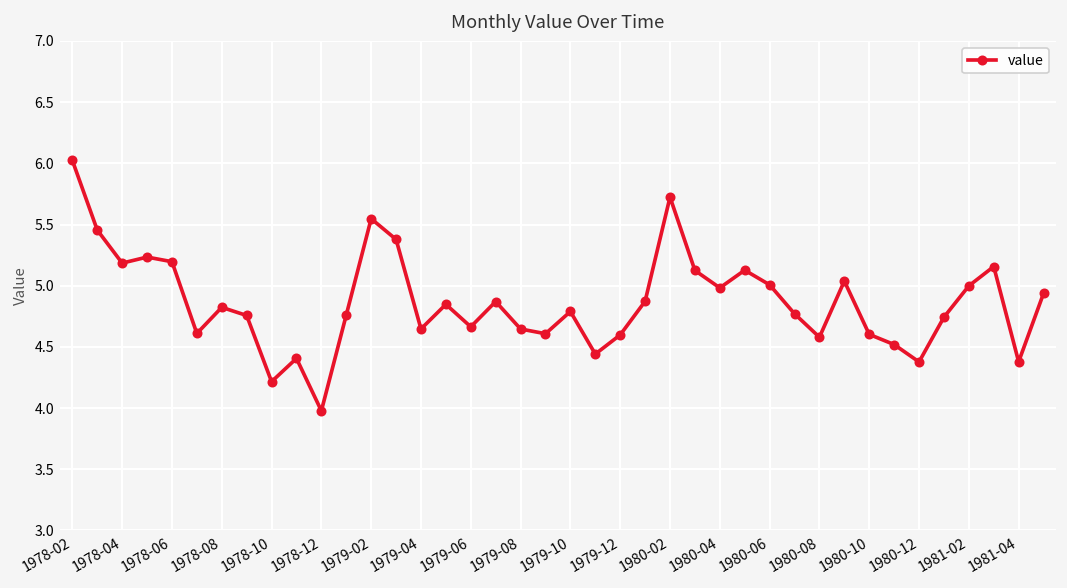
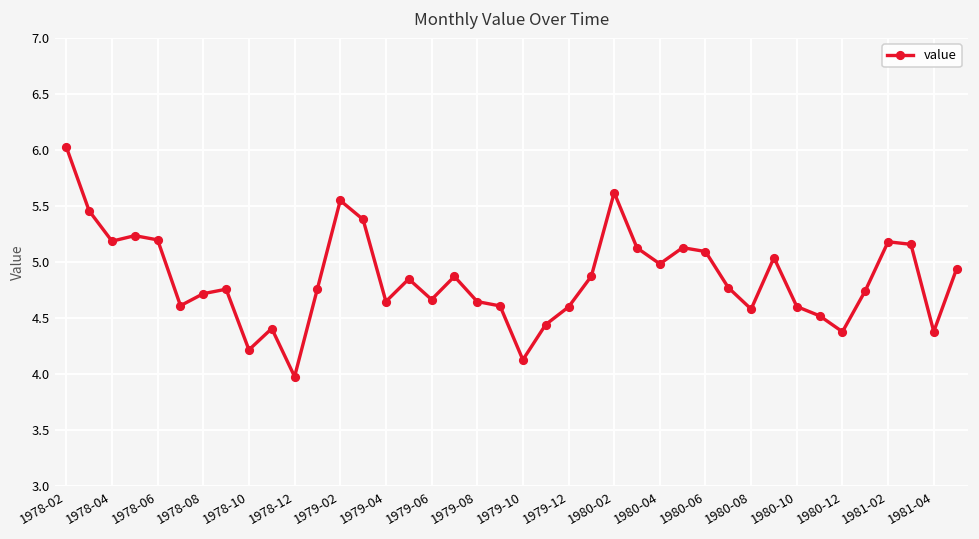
1978-08: 4.82 -> 4.72
1979-10: 4.79 -> 4.13
1980-02: 5.72 -> 5.62
1980-06: 5.01 -> 5.09
1981-02: 5.00 -> 5.18
